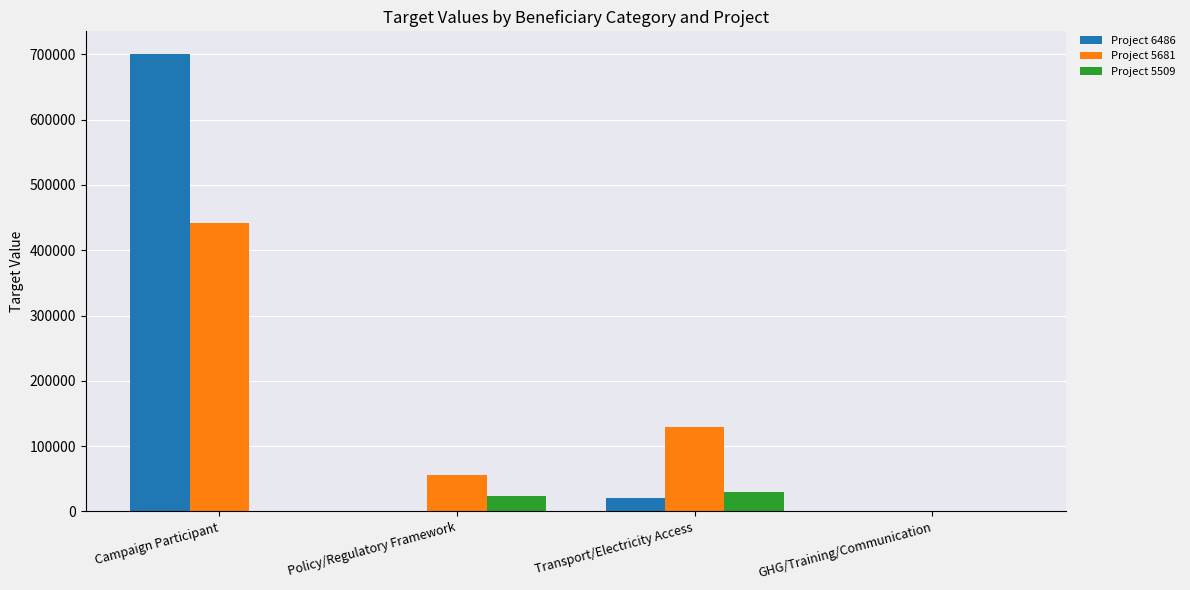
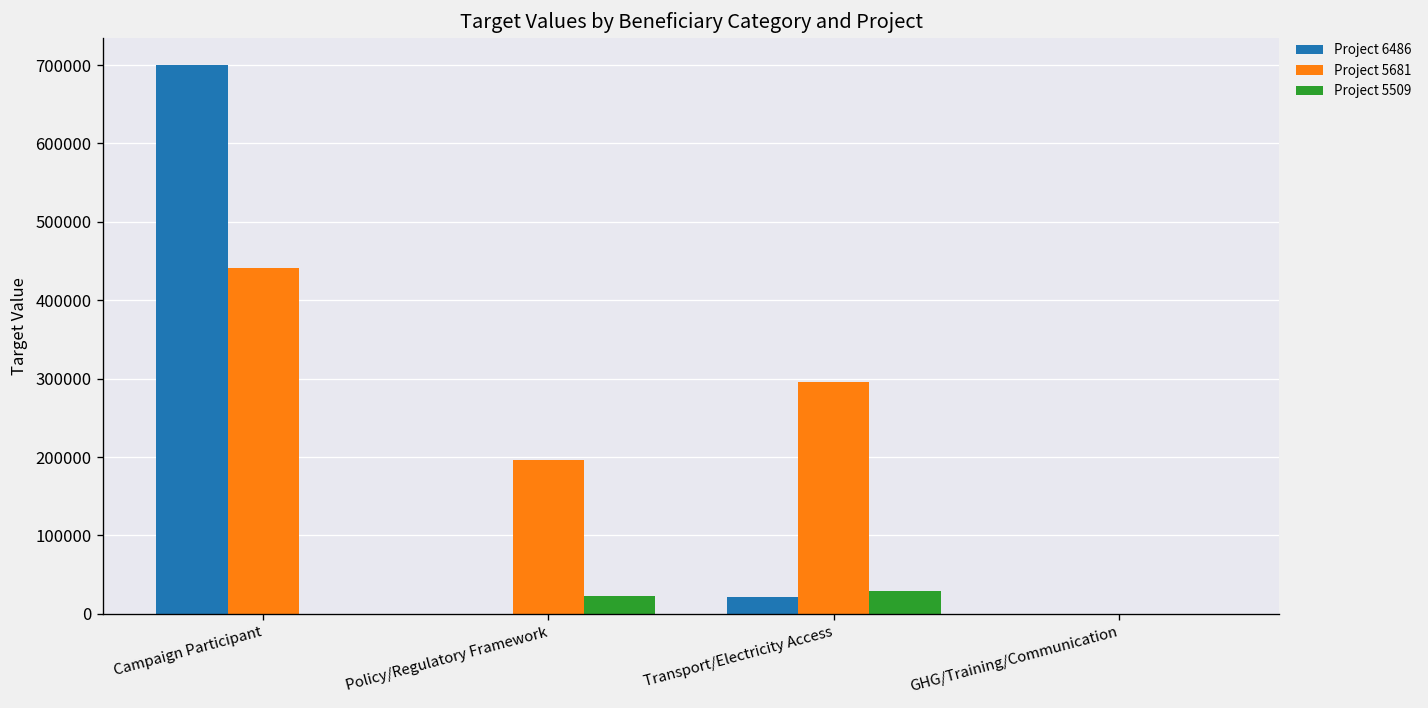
Project 5681, Policy/Regulatory Framework: 60000 -> 200000
Project 5681, Transport/Electricity Access: 130000 -> 300000
